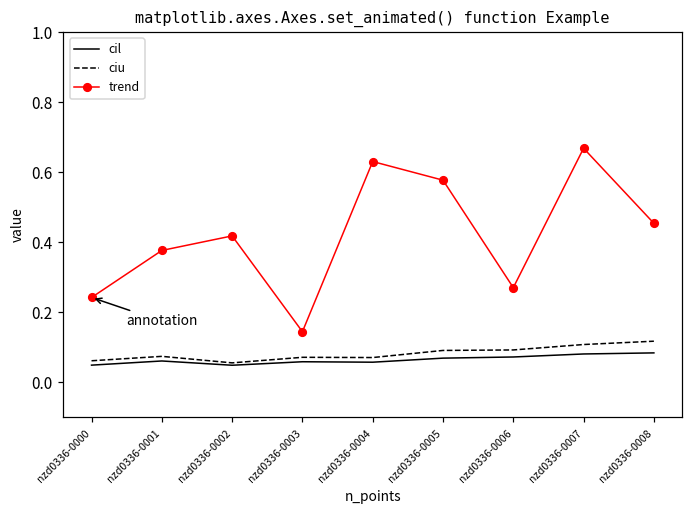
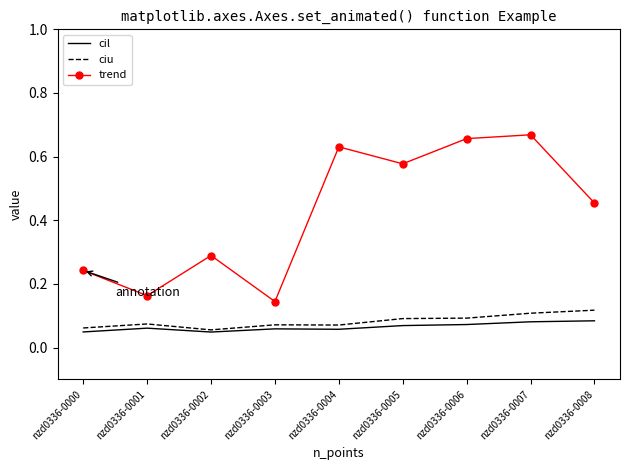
trend, nzd0336-0001: 0.38 -> 0.16
trend, nzd0336-0002: 0.42 -> 0.29
trend, nzd0336-0006: 0.27 -> 0.66
